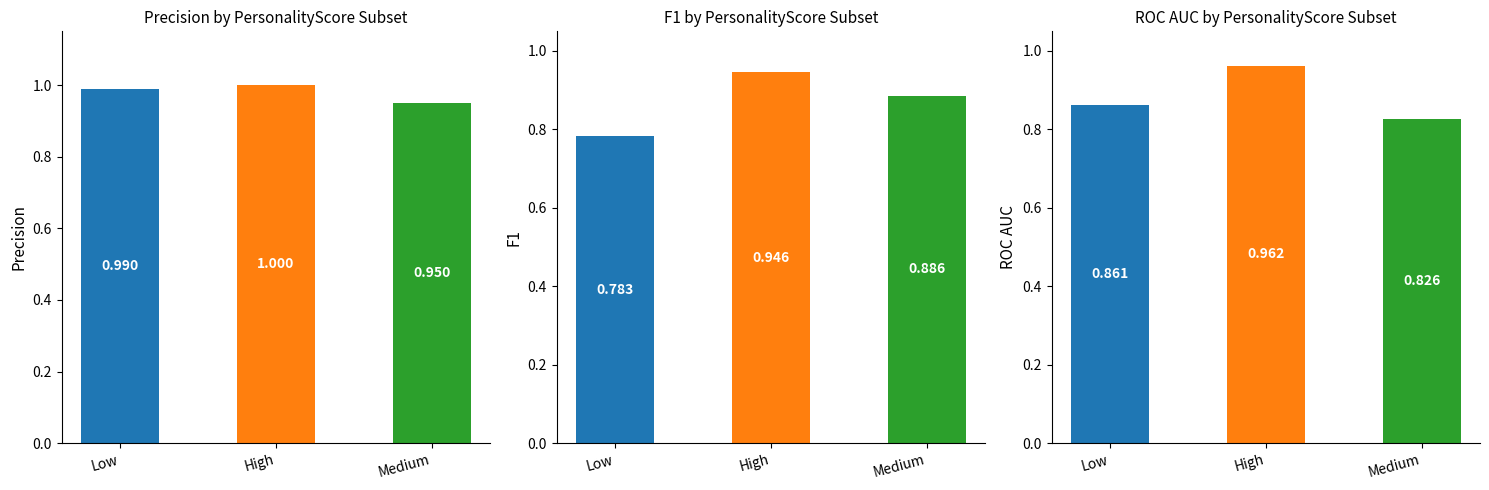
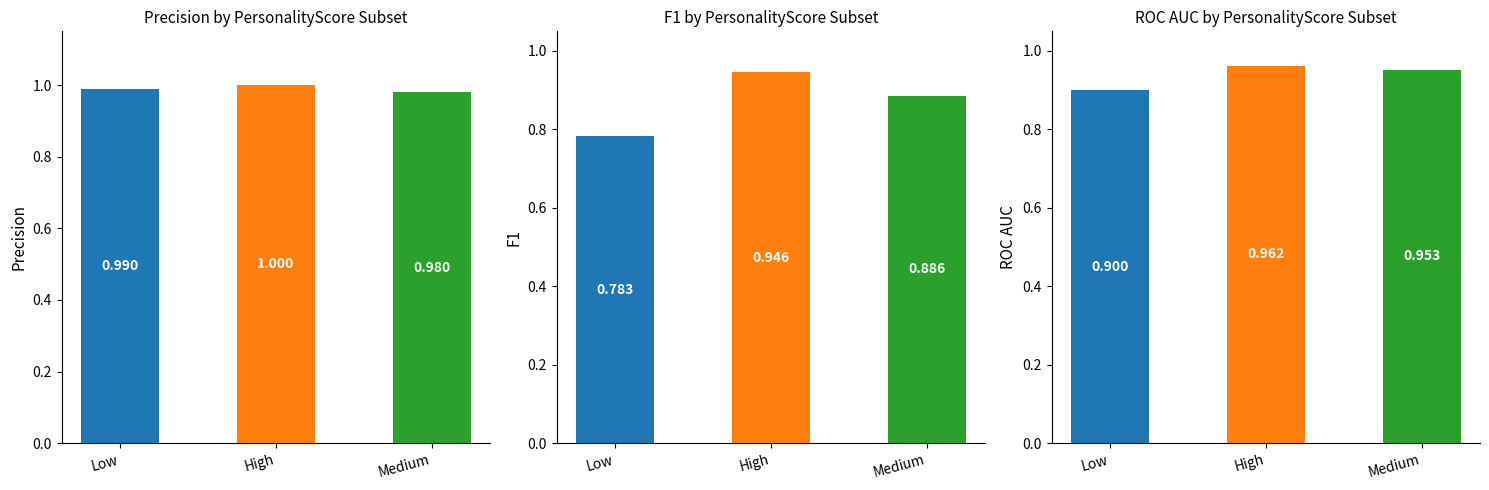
Precision by PersonalityScore Subset, Medium: 0.950 -> 0.980
ROC AUC by PersonalityScore Subset, Low: 0.861 -> 0.900
ROC AUC by PersonalityScore Subset, Medium: 0.826 -> 0.953
